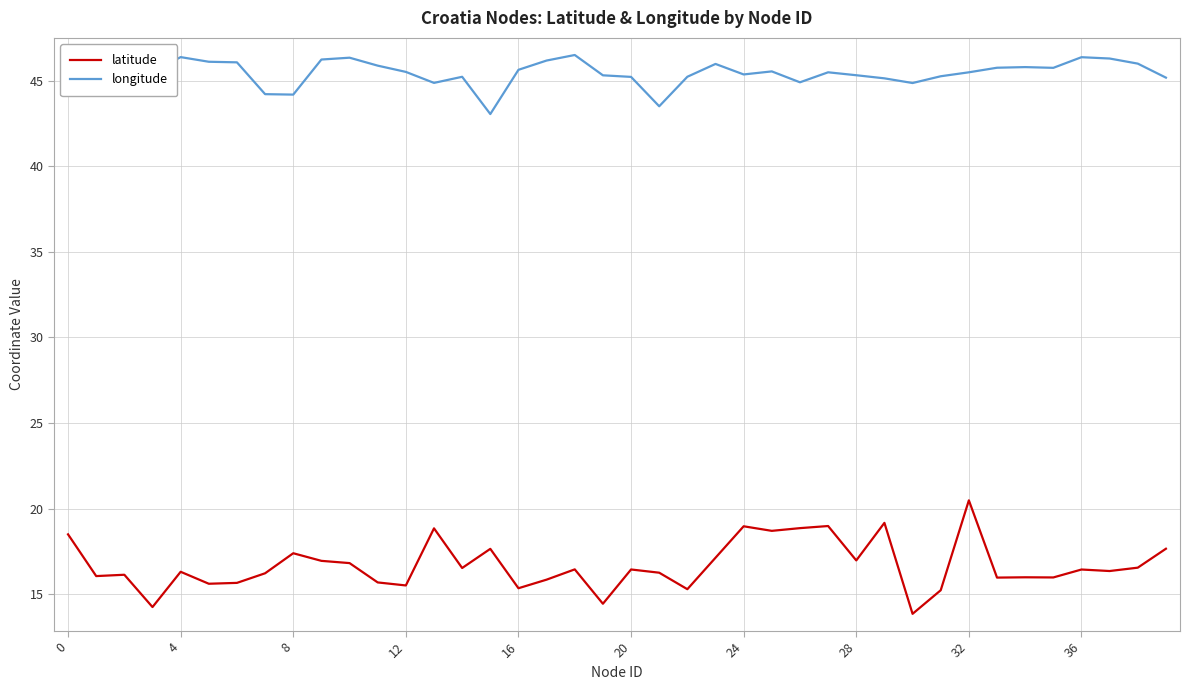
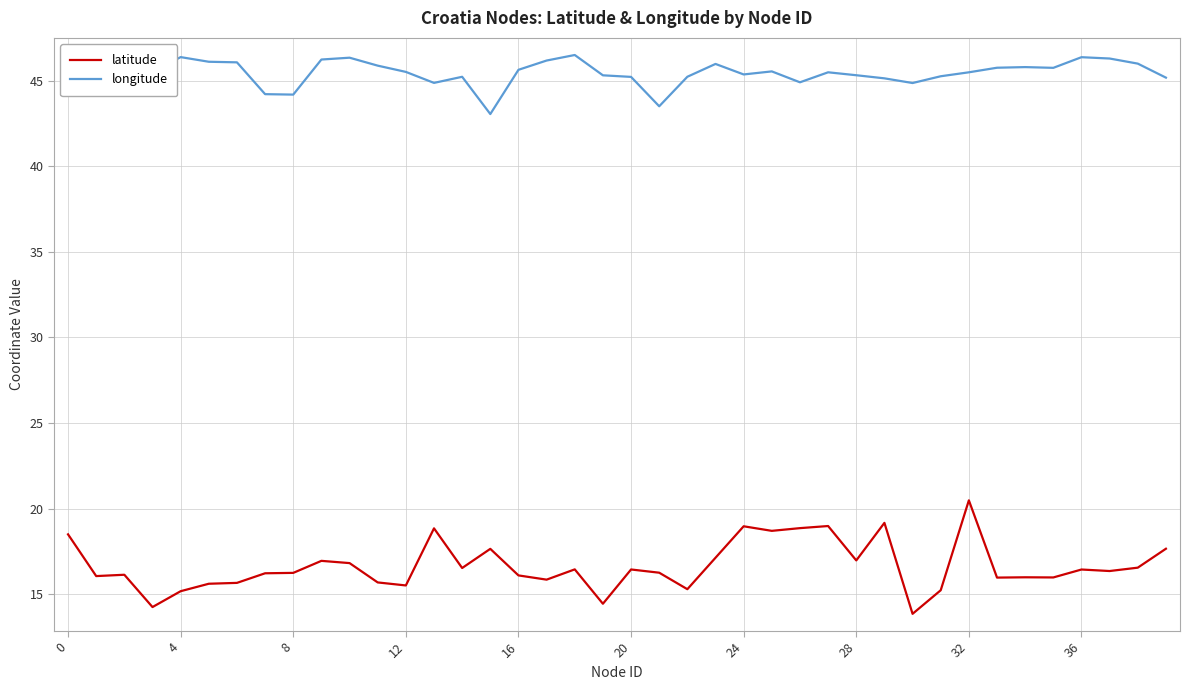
latitude, 4: 16.3 -> 15.2
latitude, 8: 17.4 -> 16.2
latitude, 16: 15.3 -> 16.1
